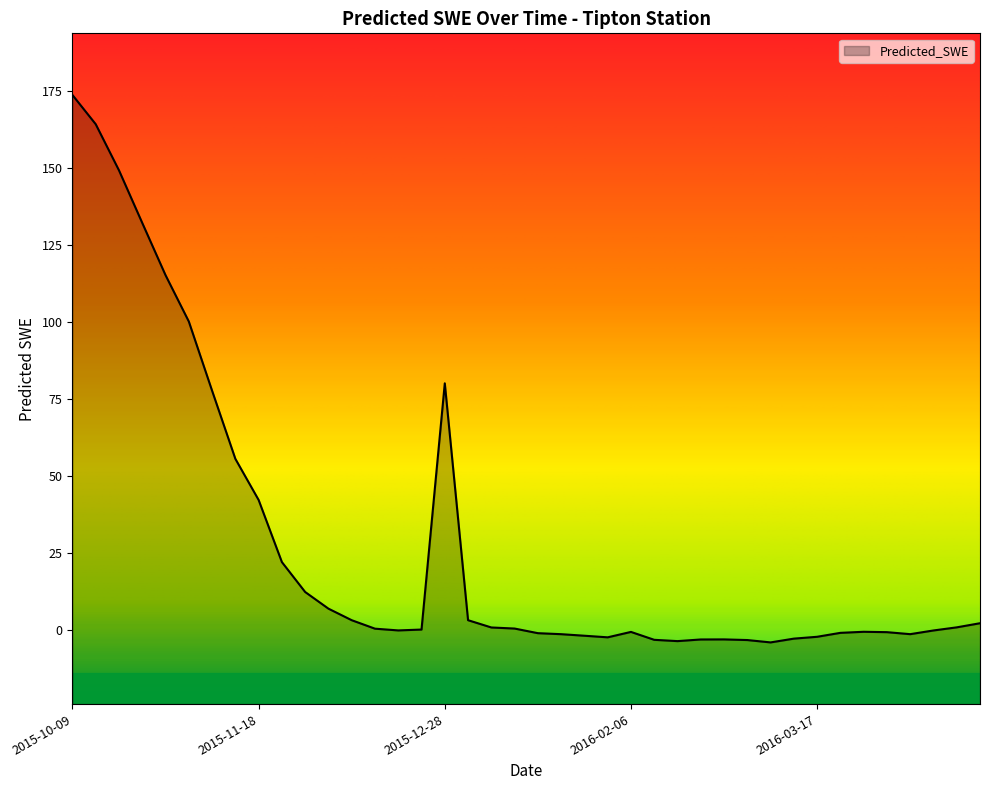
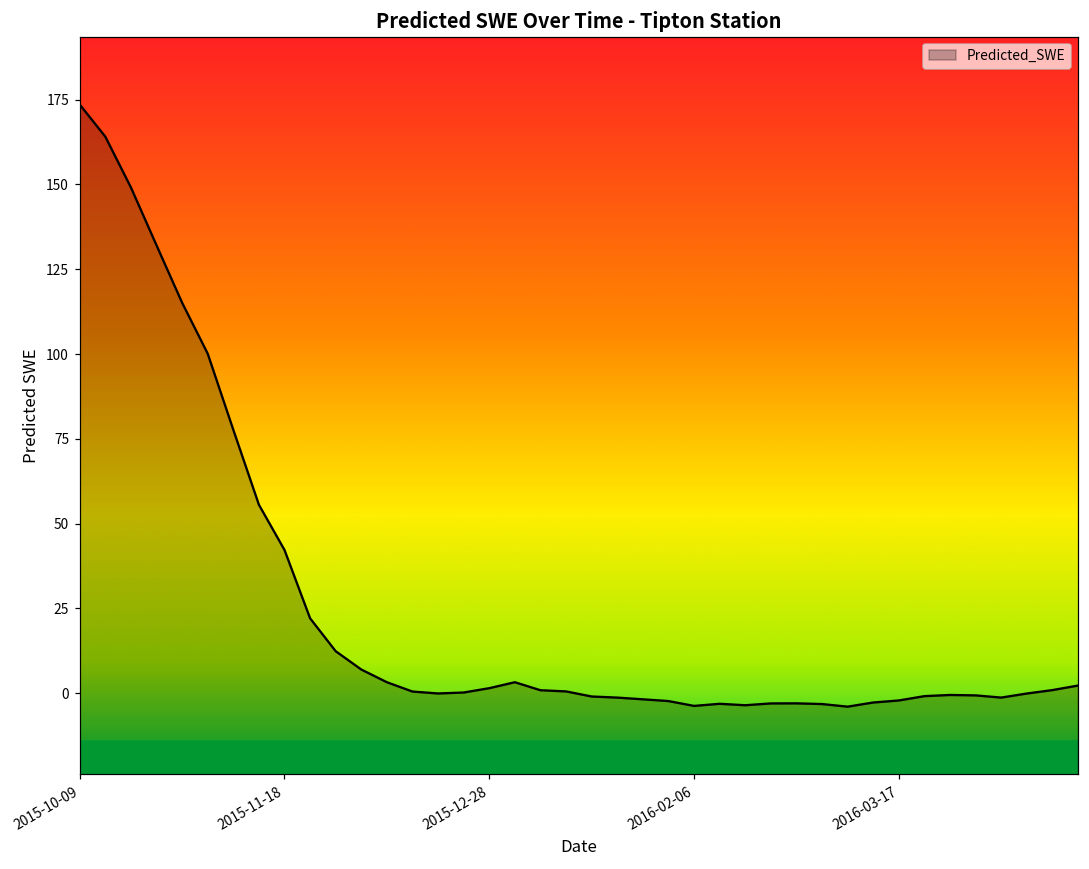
2015-12-28: 80 -> 2
2016-02-06: -1 -> -4
